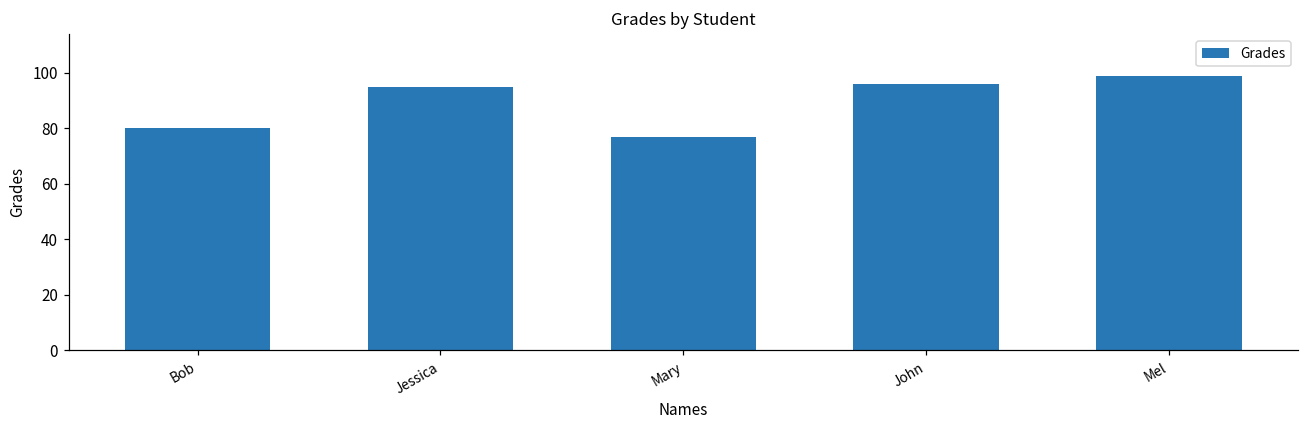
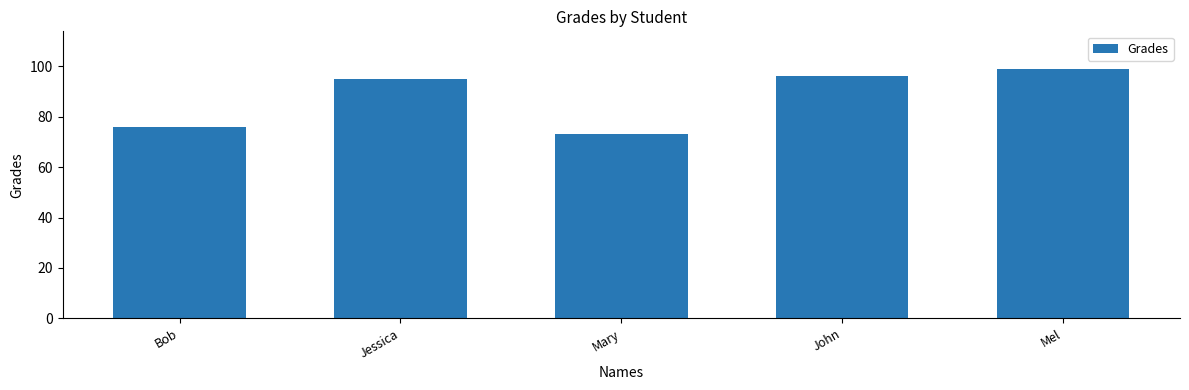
Bob: 80 -> 76
Mary: 77 -> 73
